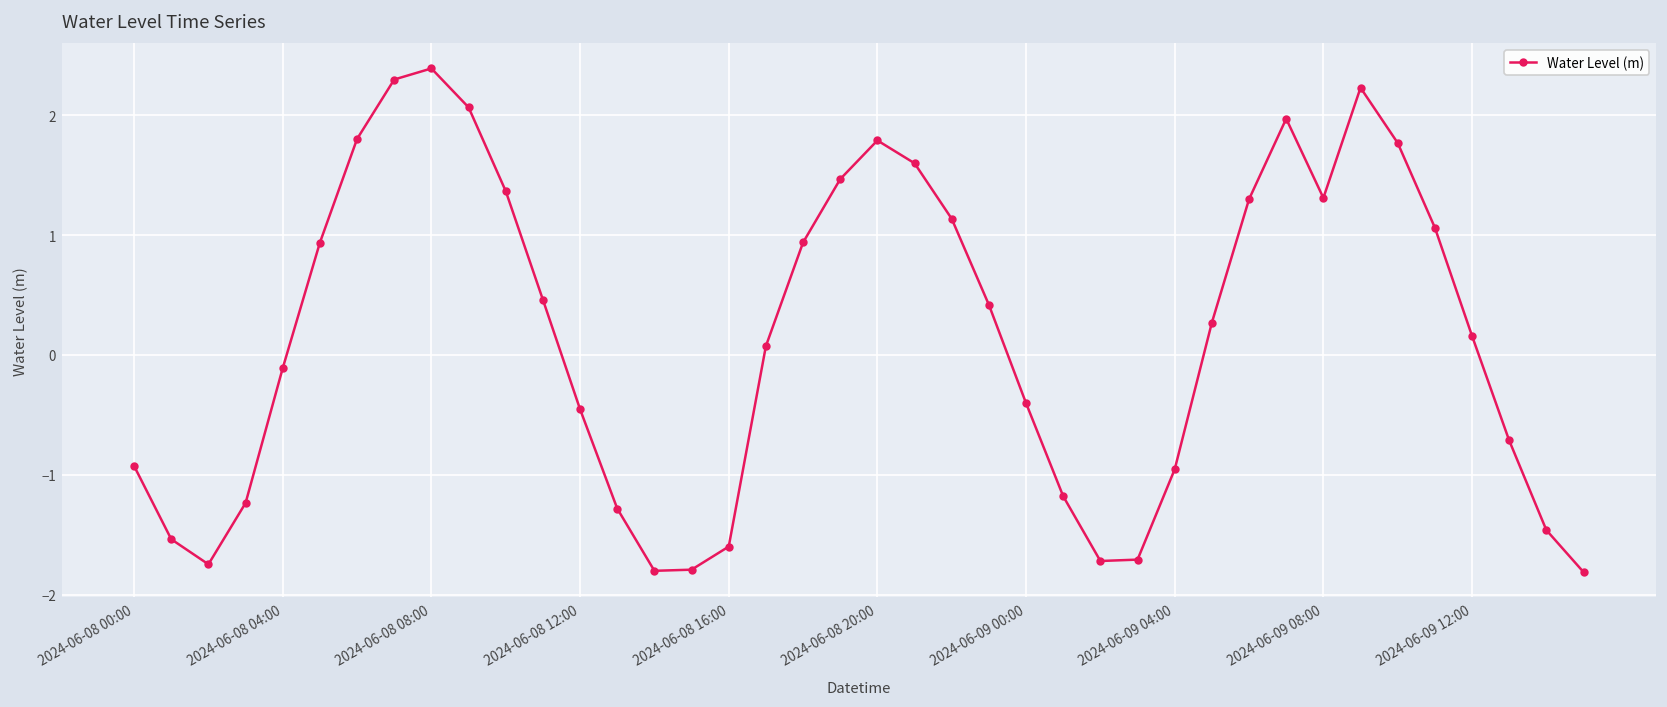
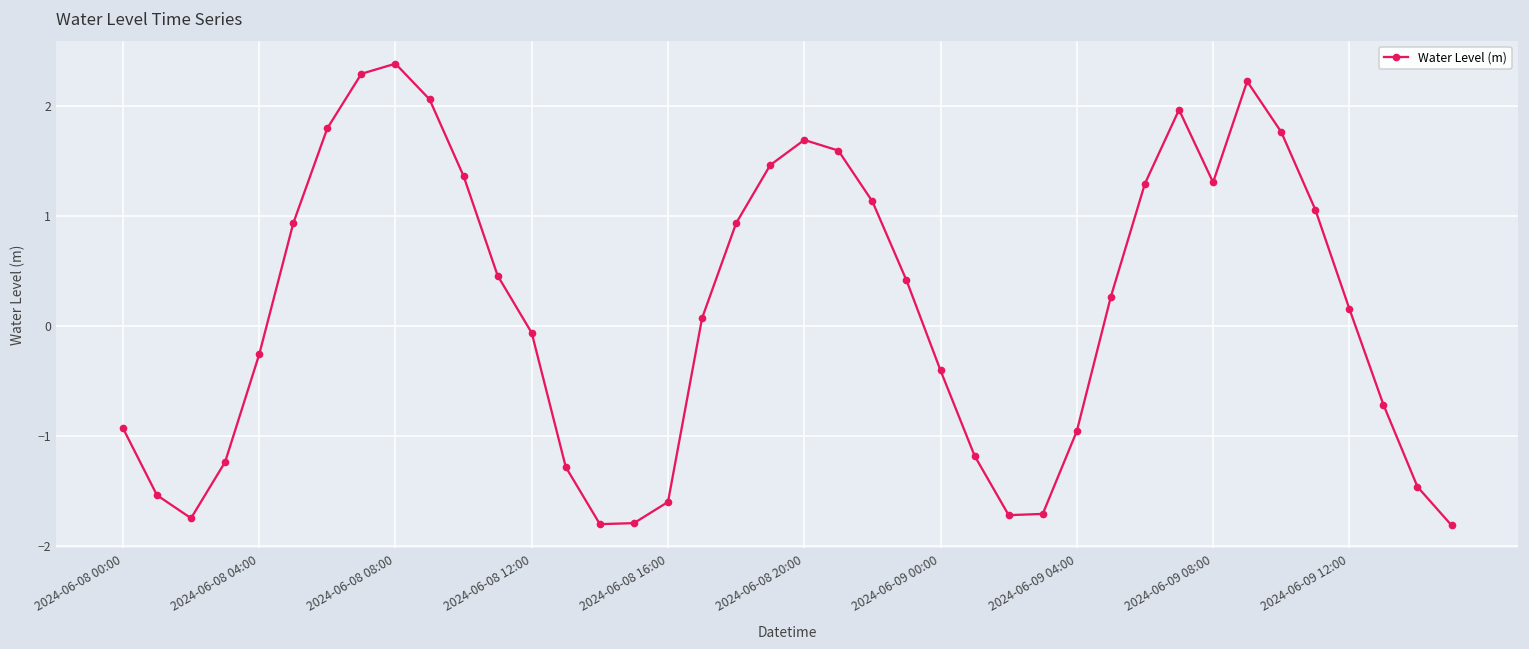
2024-06-08 04:00: -0.1 -> -0.3
2024-06-08 12:00: -0.5 -> -0.1
2024-06-08 20:00: 1.8 -> 1.7
